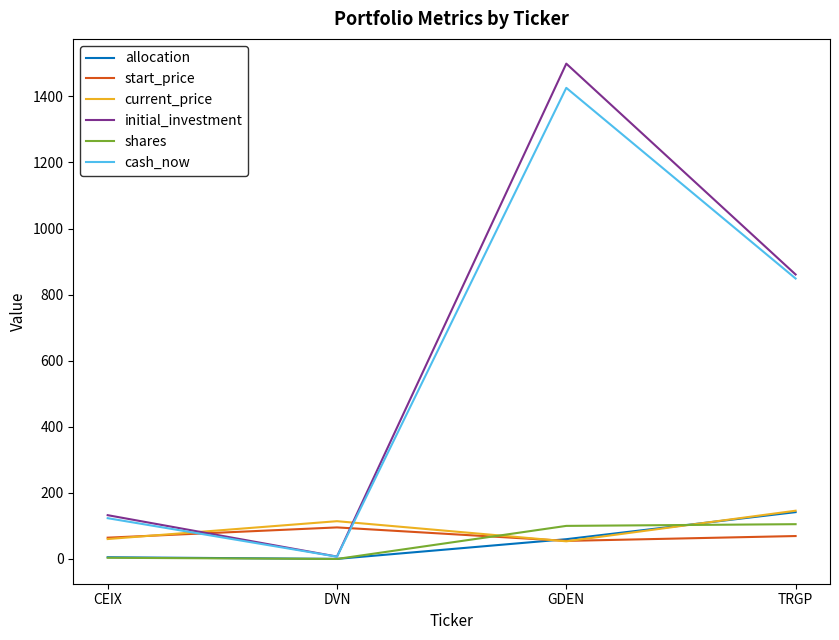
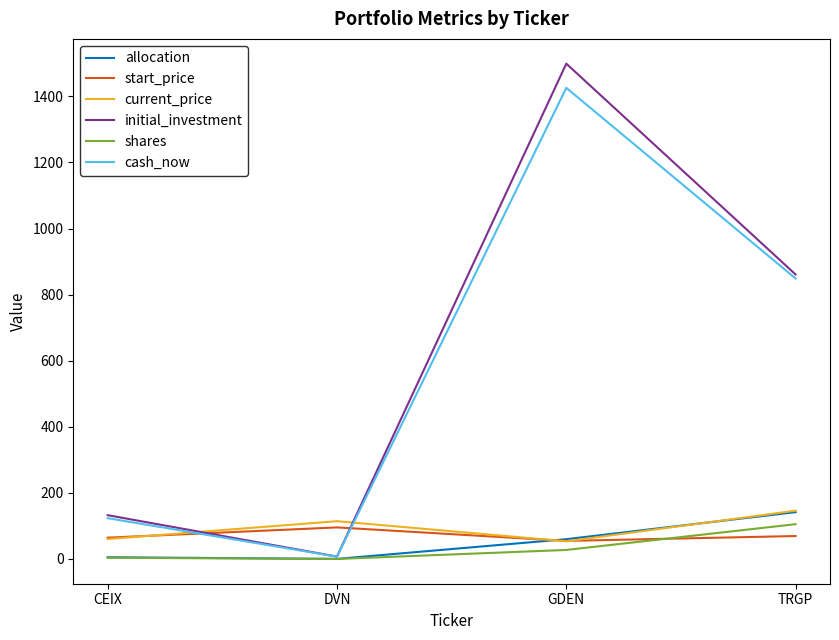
shares, GDEN: 100 -> 30
